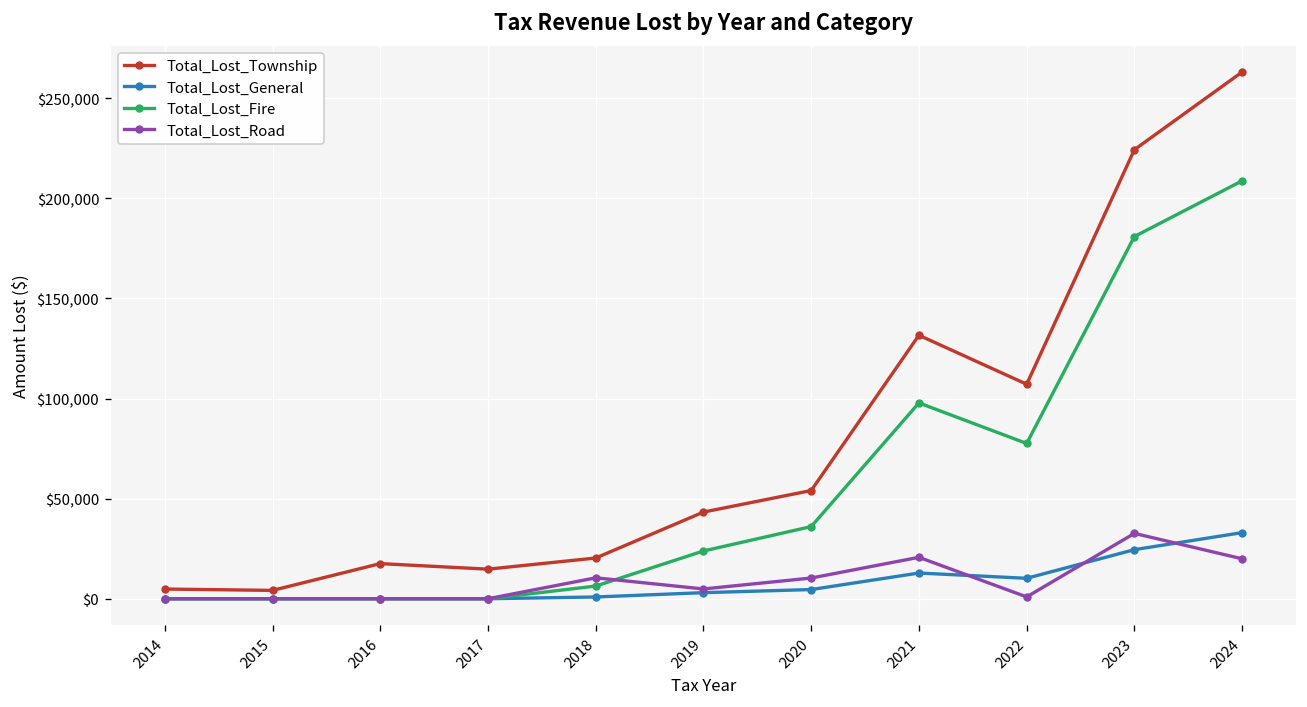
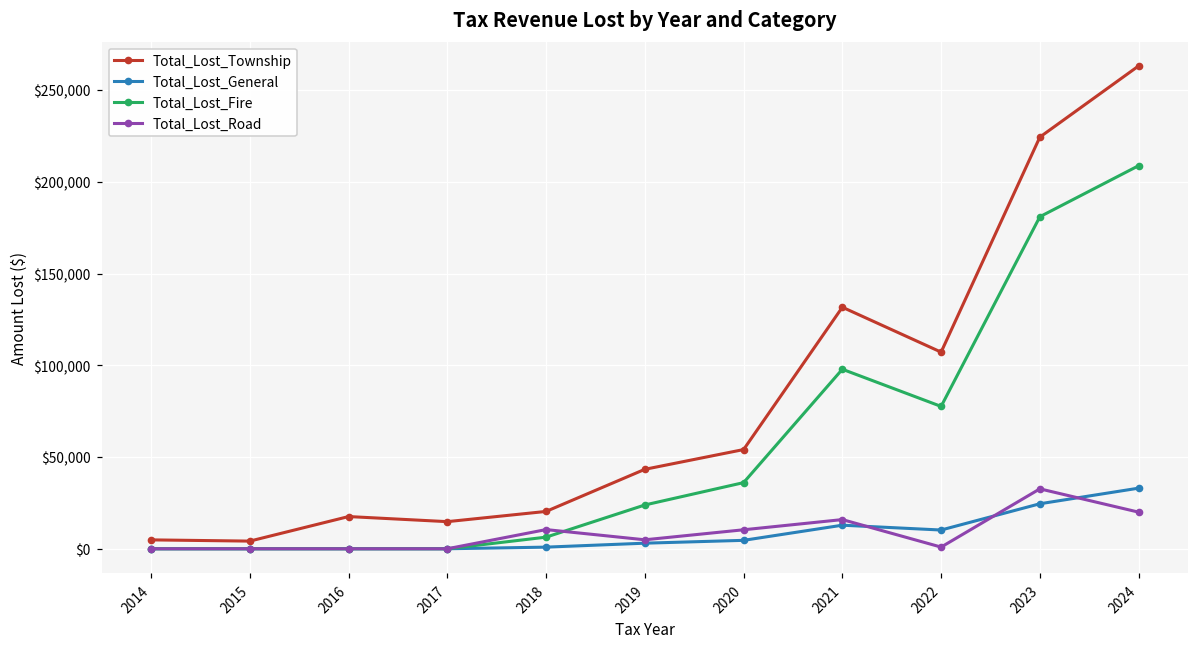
Total_Lost_Road, 2021: $21,000 -> $16,000
